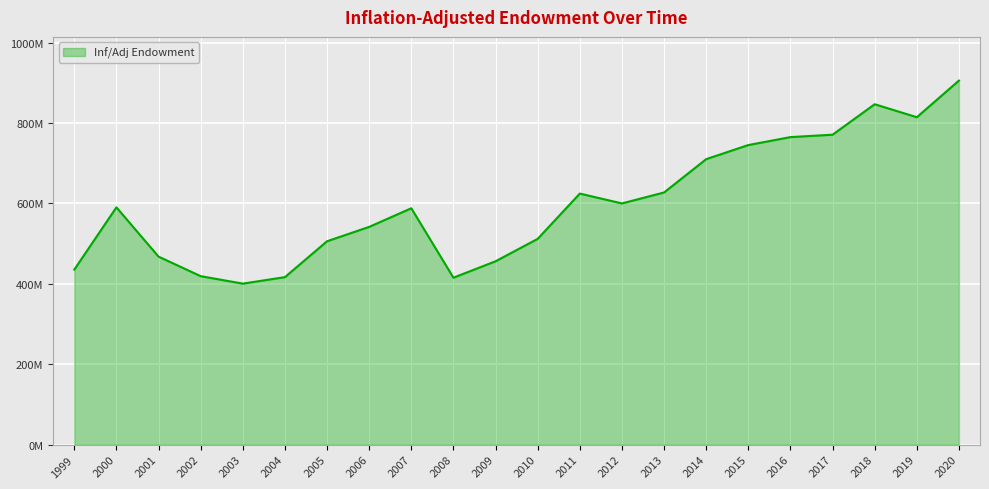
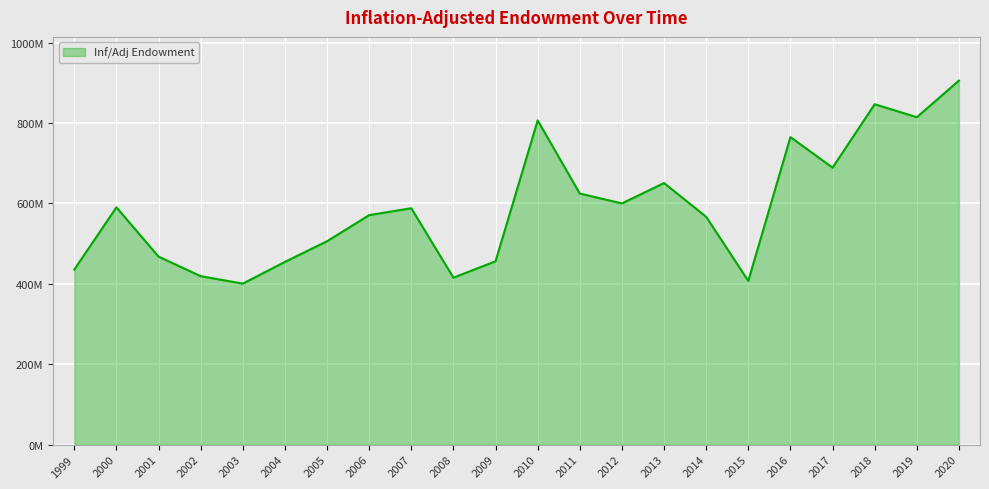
2004: 420000000 -> 450000000
2006: 540000000 -> 570000000
2010: 510000000 -> 810000000
2013: 630000000 -> 650000000
2014: 710000000 -> 570000000
2015: 750000000 -> 410000000
2017: 770000000 -> 690000000
